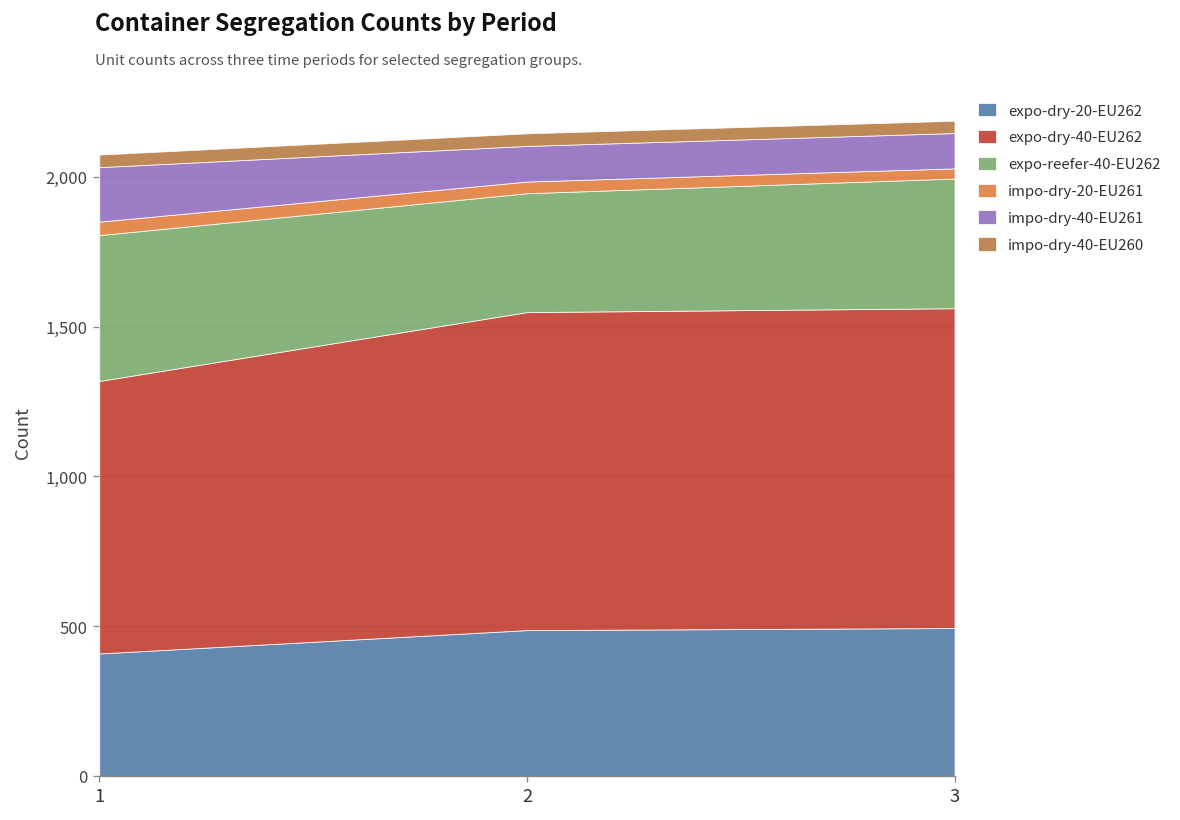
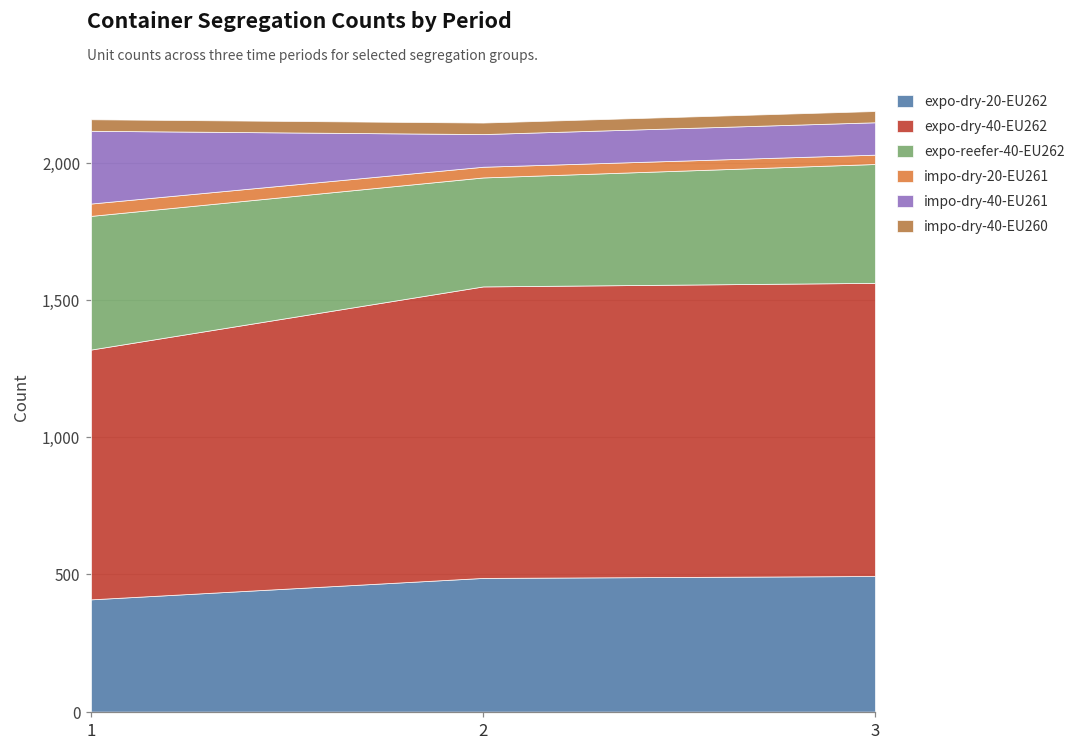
impo-dry-40-EU261, 1: 180 -> 270
